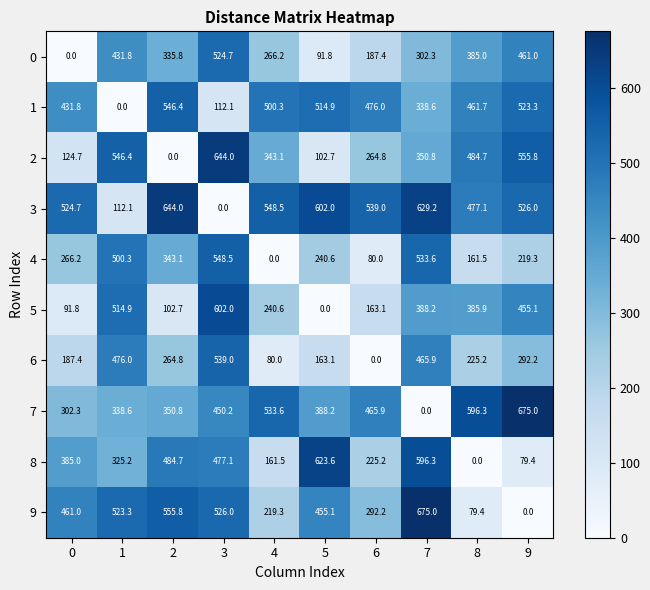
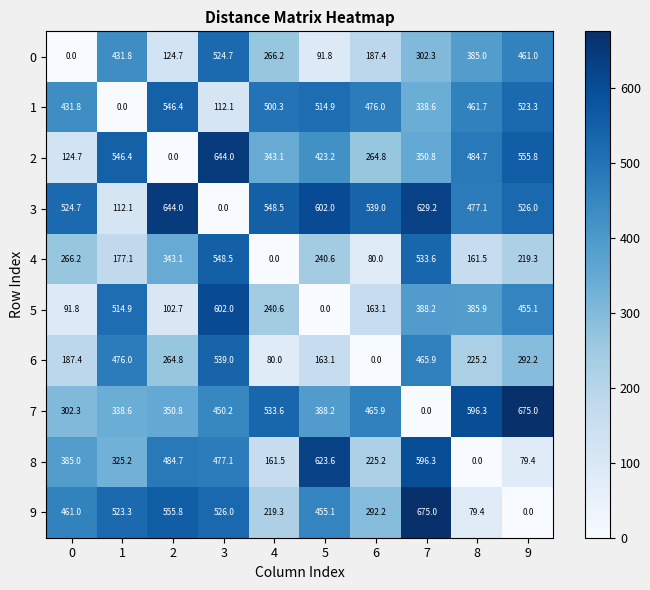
0, 2: 335.8 -> 124.7
2, 5: 102.7 -> 423.2
4, 1: 500.3 -> 177.1
